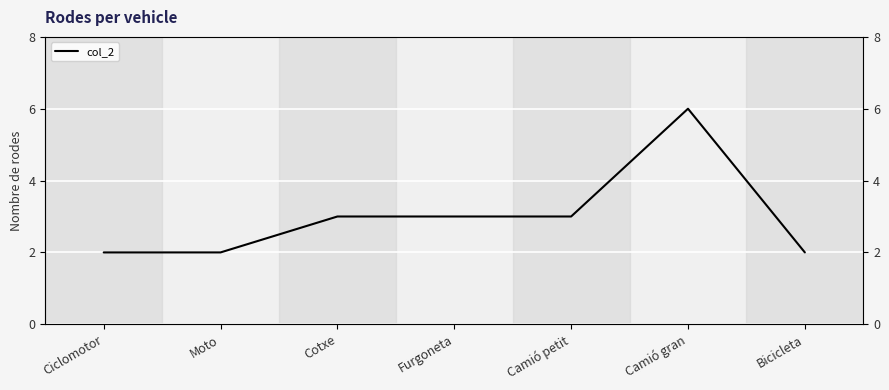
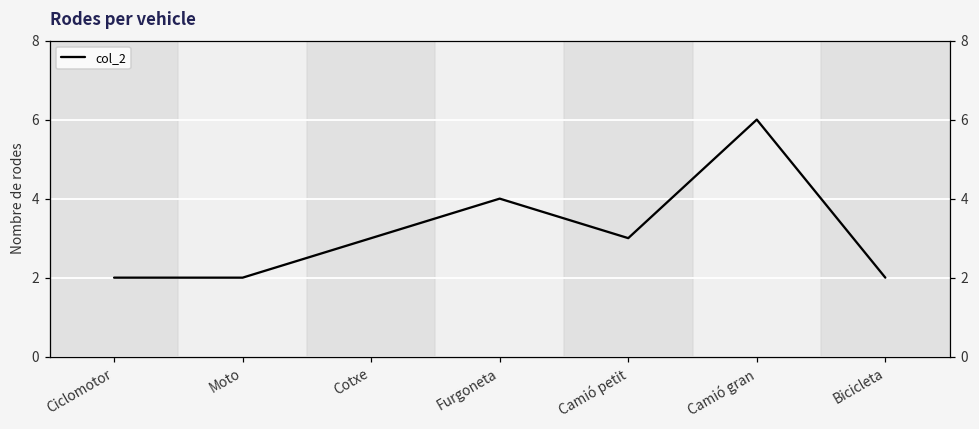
Furgoneta: 3 -> 4
